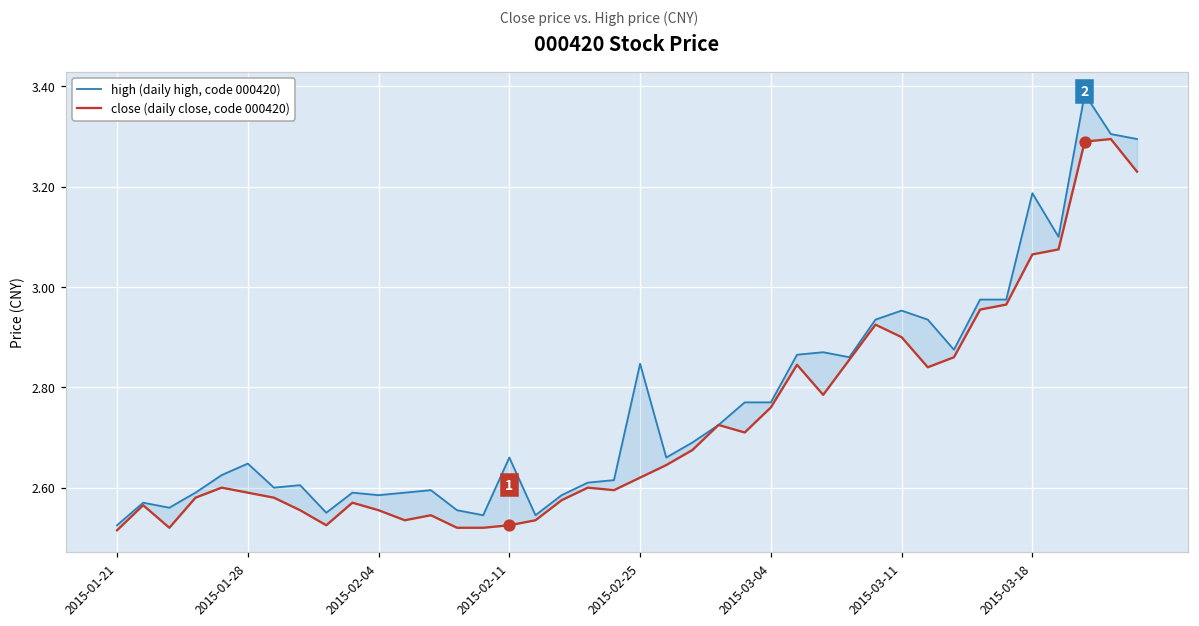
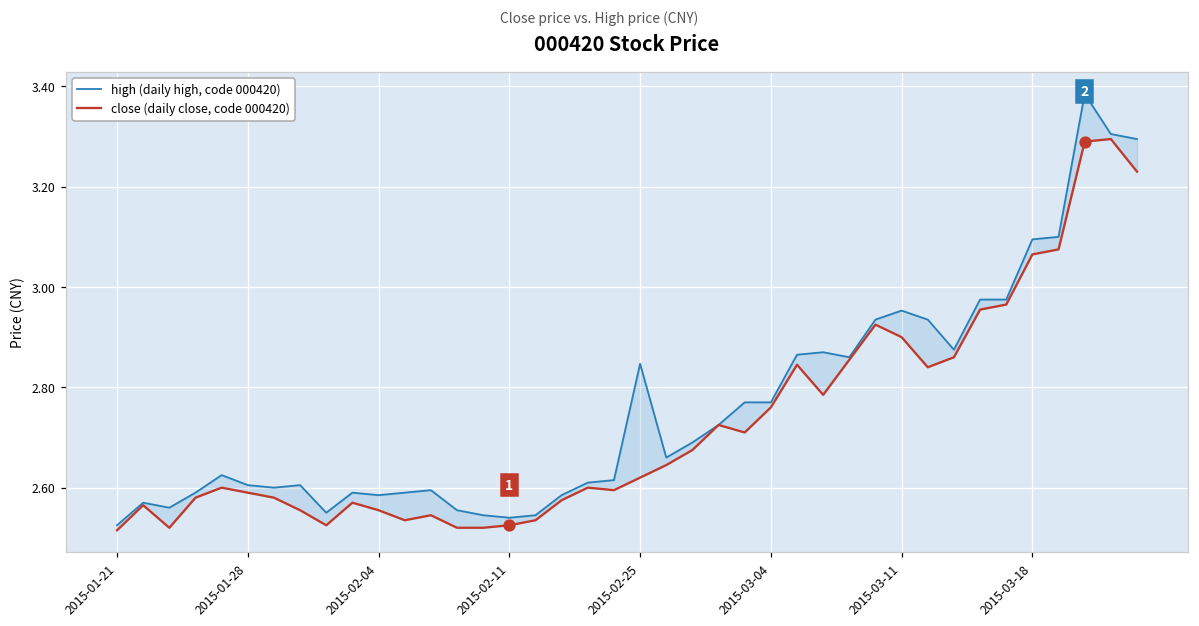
high (daily high, code 000420), 2015-01-28: 2.65 -> 2.61
high (daily high, code 000420), 2015-02-11: 2.66 -> 2.54
high (daily high, code 000420), 2015-03-18: 3.19 -> 3.10
